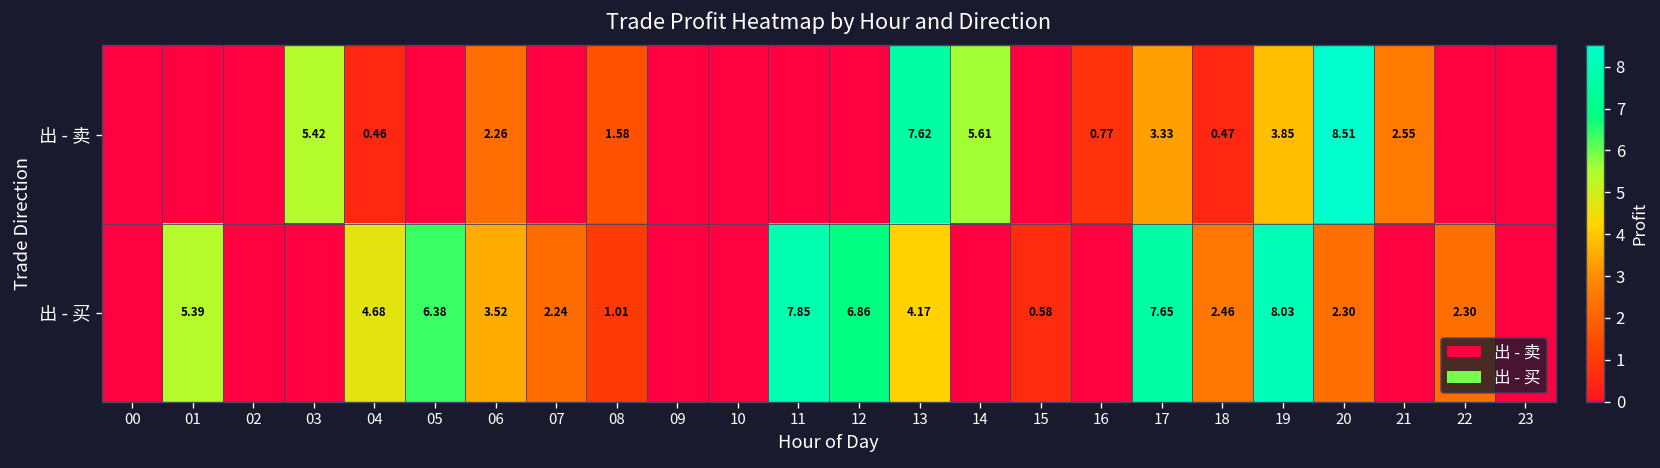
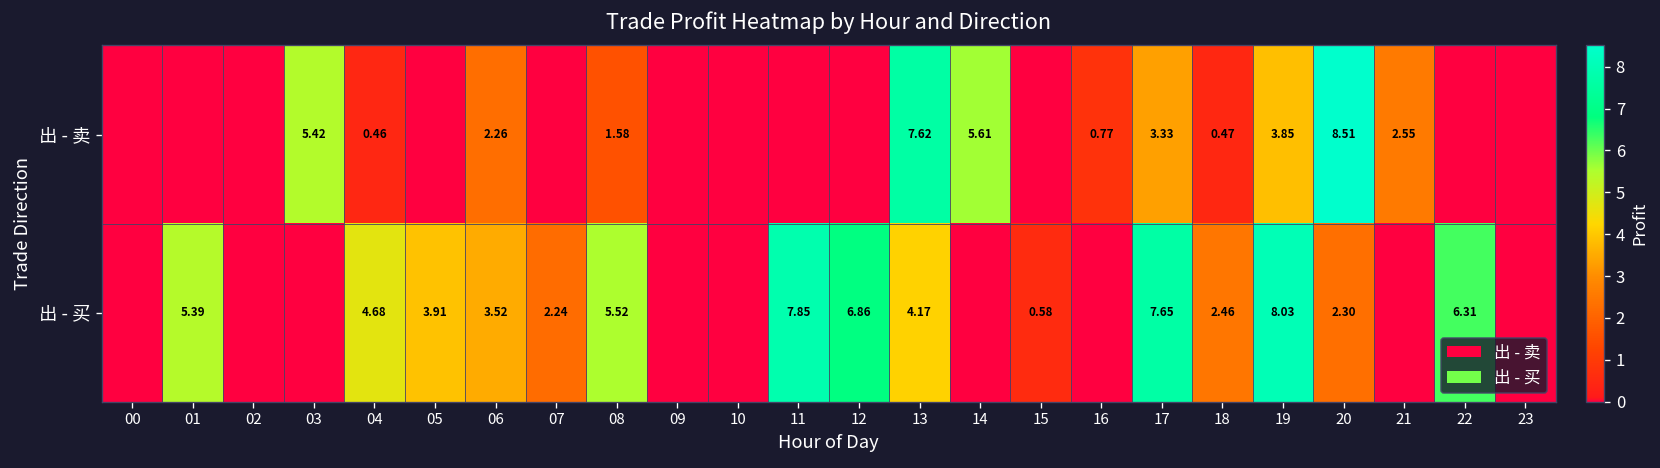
出 - 买, 05: 6.38 -> 3.91
出 - 买, 08: 1.01 -> 5.52
出 - 买, 22: 2.30 -> 6.31
